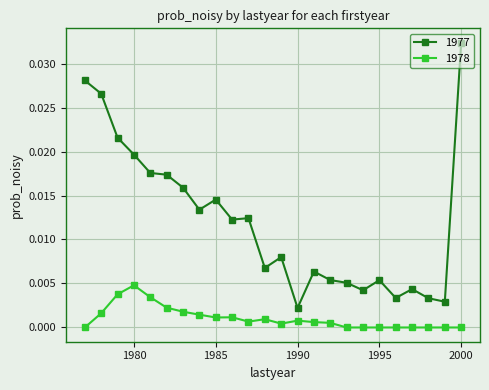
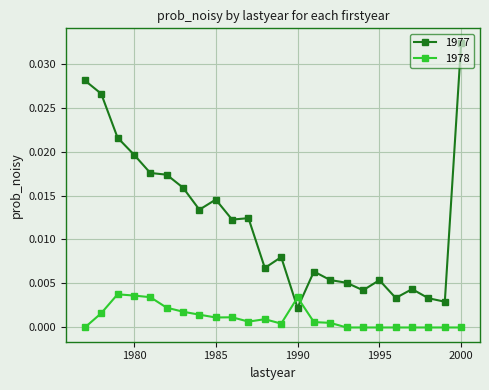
1978, 1980: 0.005 -> 0.004
1978, 1990: 0.001 -> 0.003
